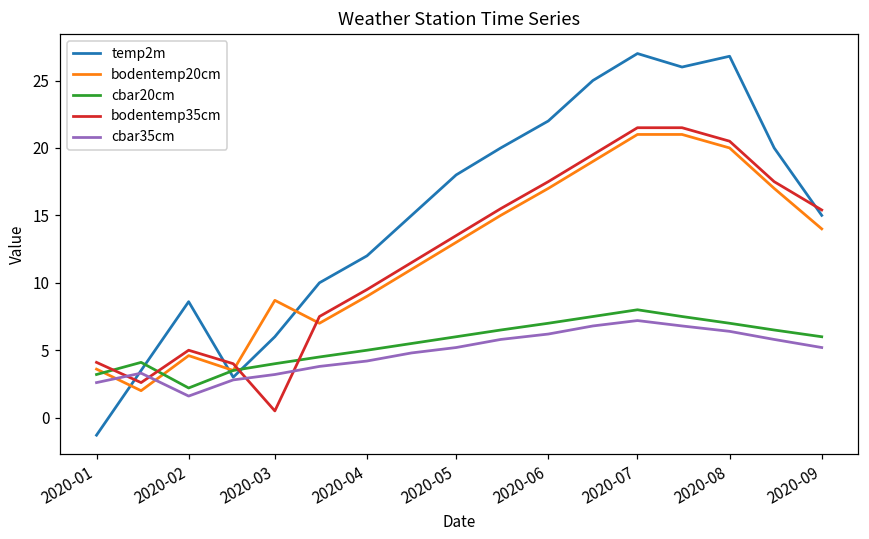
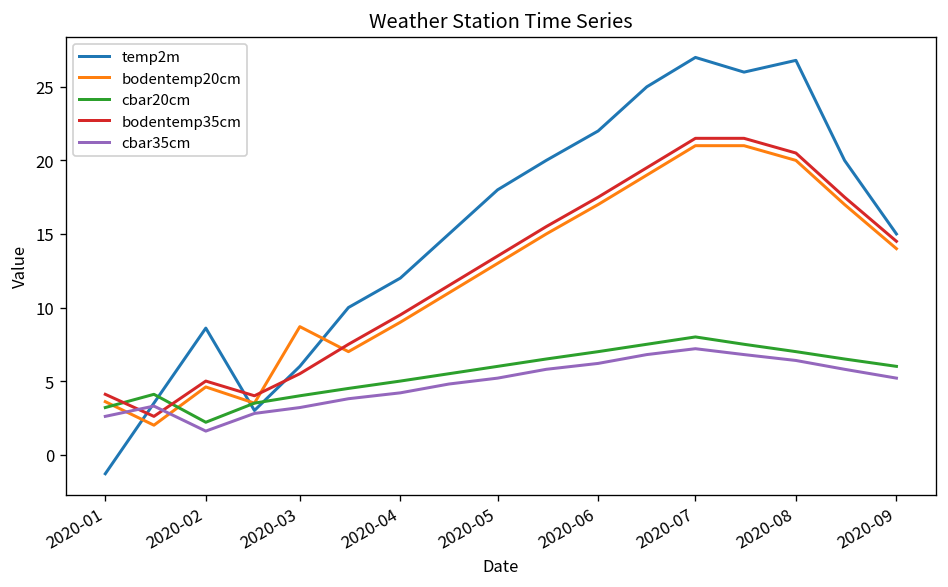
bodentemp35cm, 2020-03: 0.5 -> 5.5
bodentemp35cm, 2020-09: 15.4 -> 14.5
